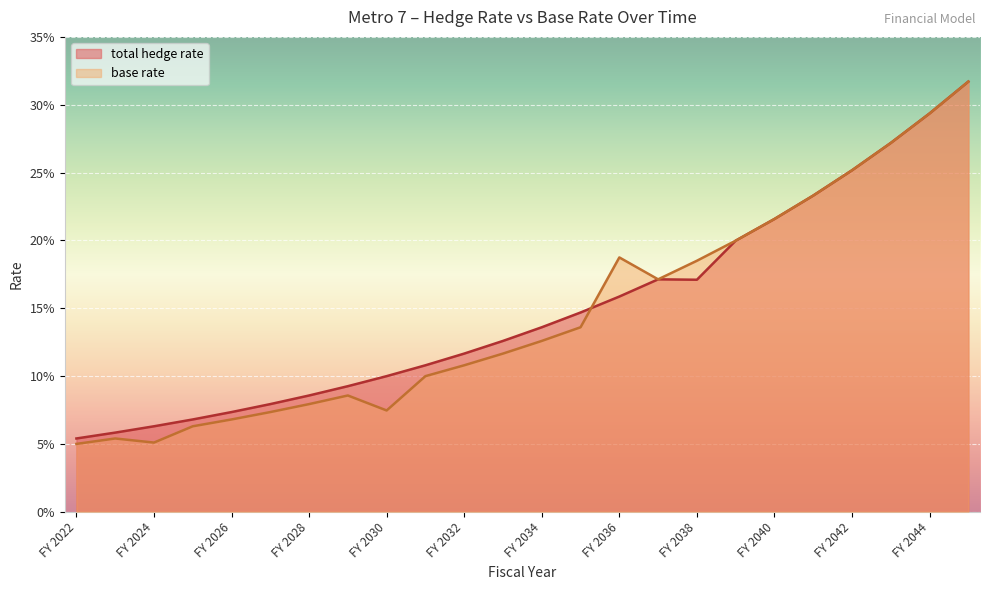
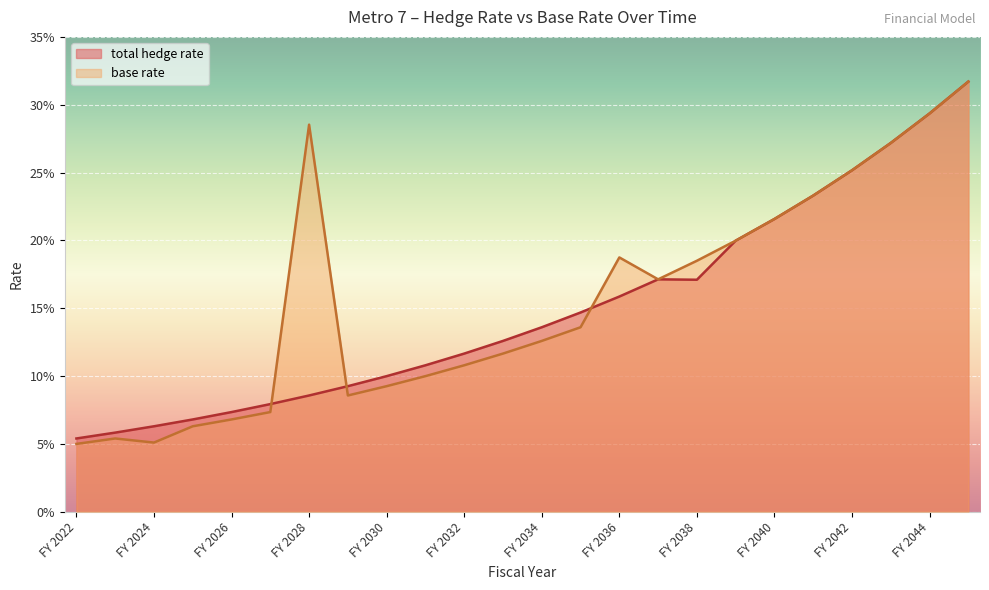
base rate, FY 2028: 7.9% -> 28.5%
base rate, FY 2030: 7.5% -> 9.3%
